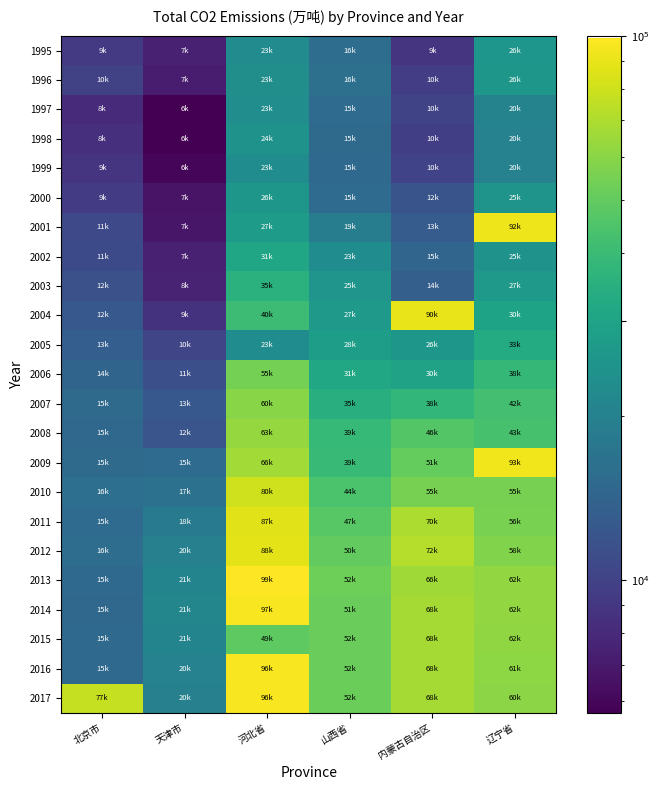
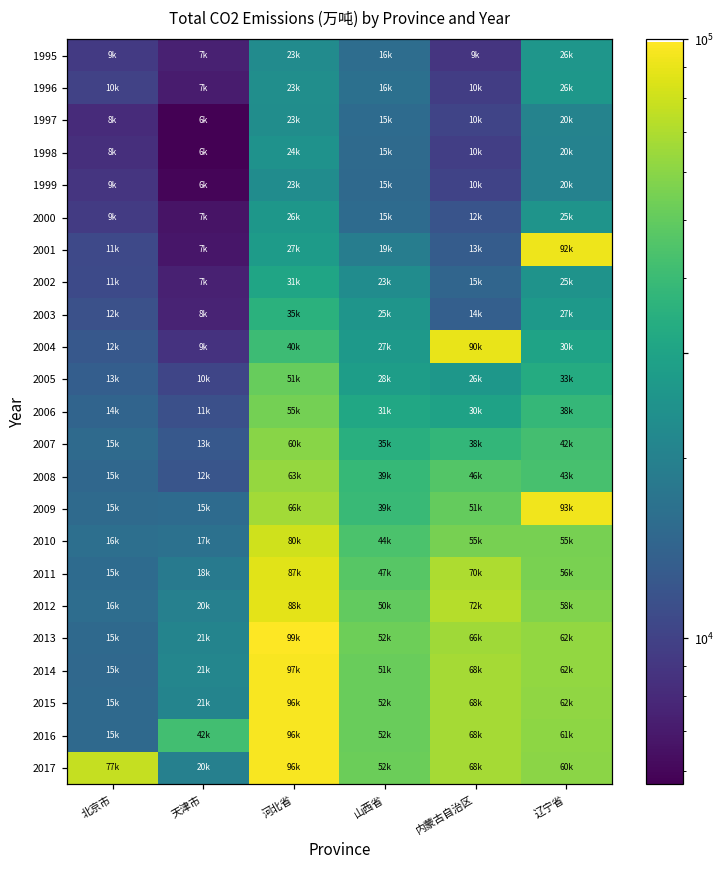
2005, 河北省: 23k -> 51k
2015, 河北省: 49k -> 96k
2016, 天津市: 20k -> 42k
